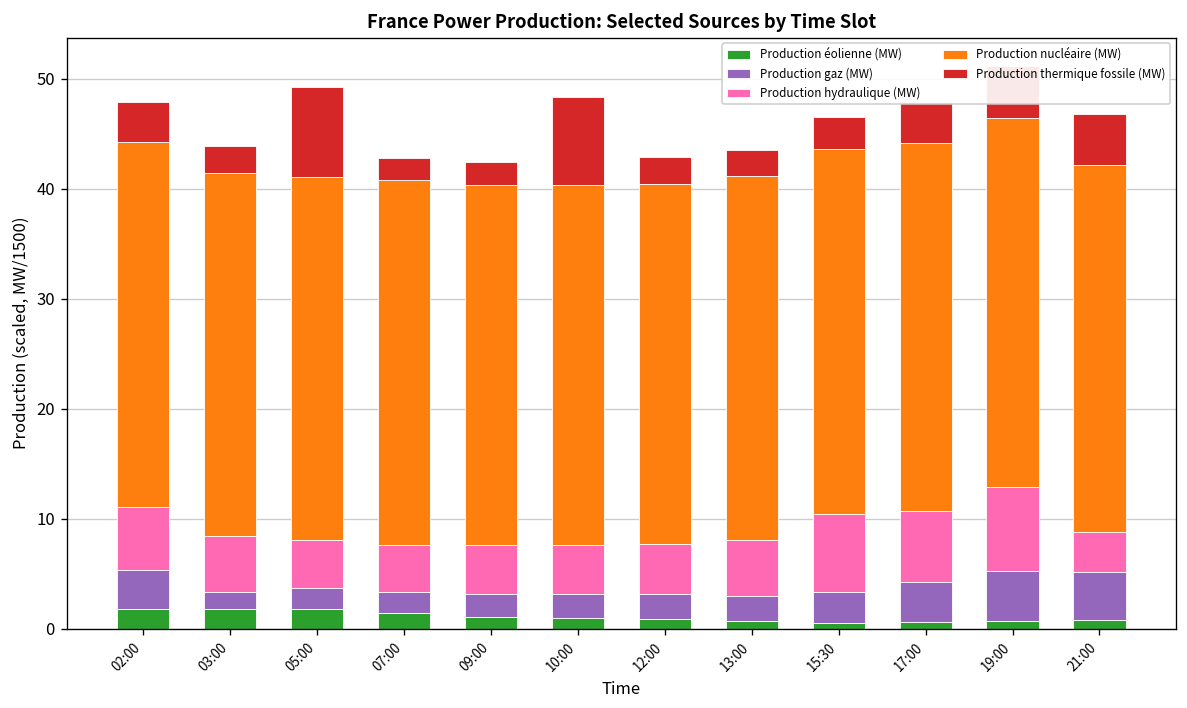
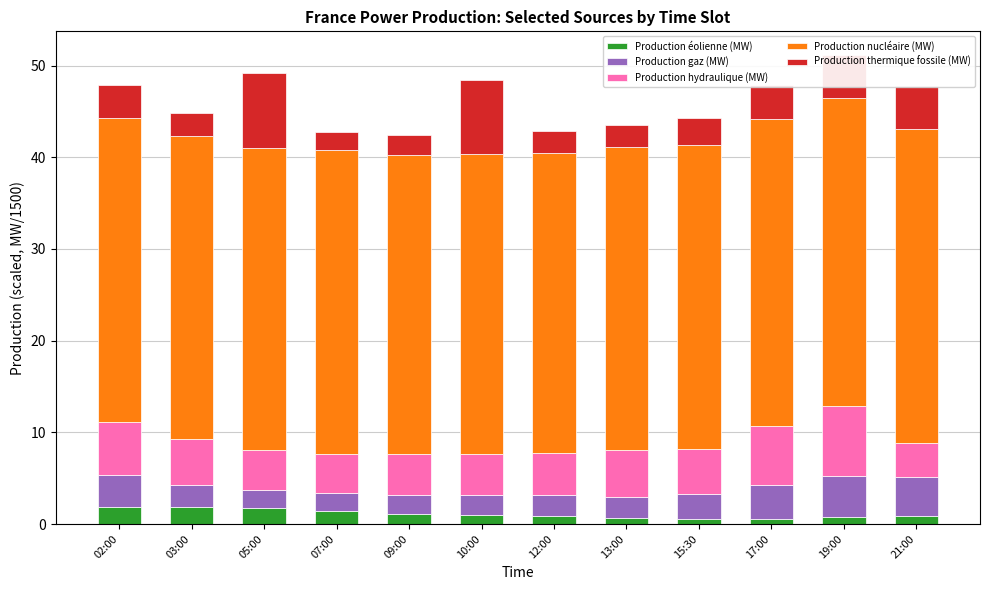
Production gaz (MW), 03:00: 1 -> 2
Production hydraulique (MW), 15:30: 7 -> 5
Production nucléaire (MW), 21:00: 33 -> 34
